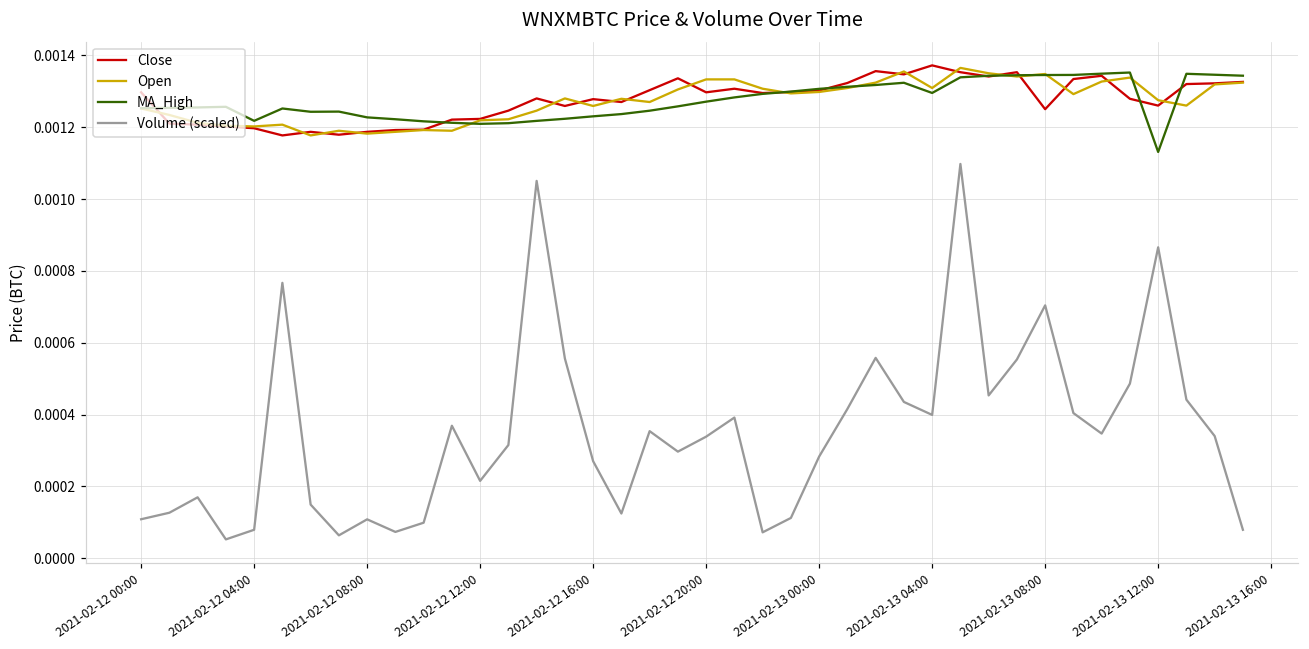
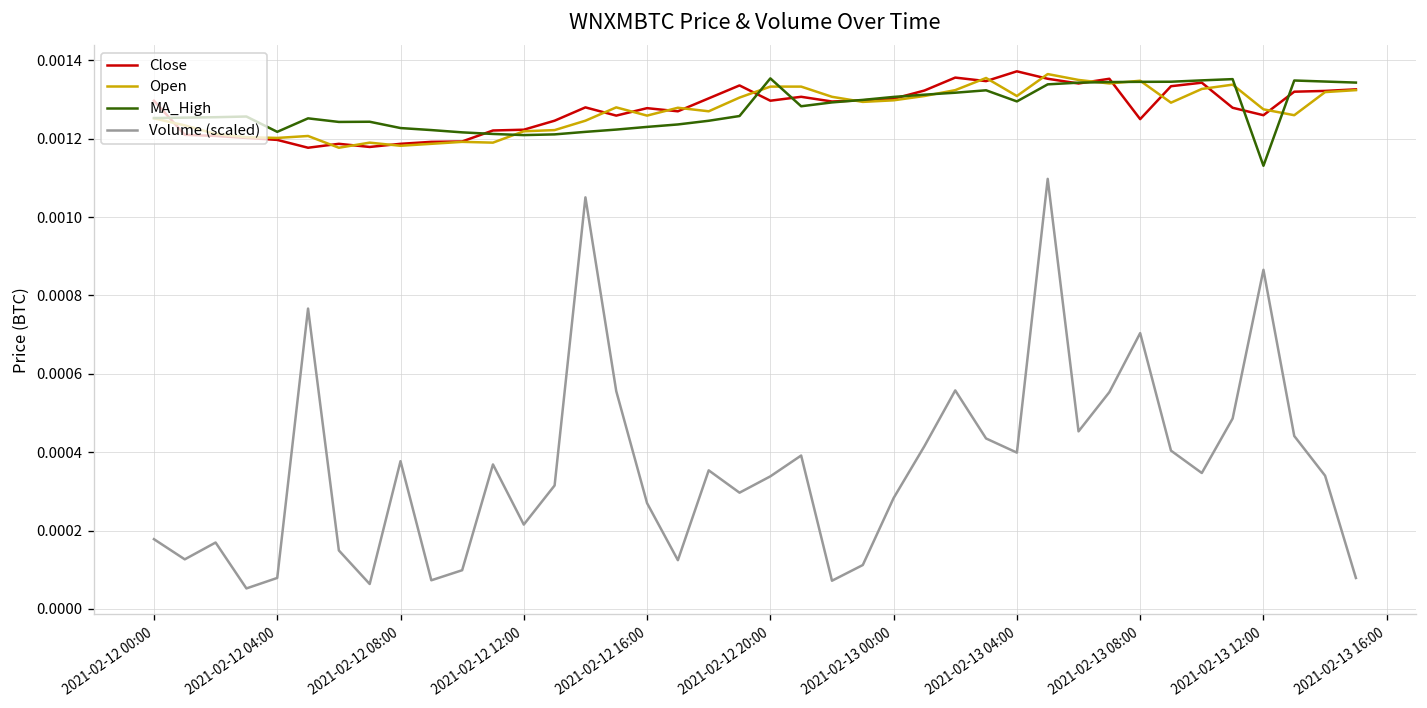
Volume (scaled), 2021-02-12 00:00: 0.00011 -> 0.00018
Volume (scaled), 2021-02-12 08:00: 0.00011 -> 0.00038
MA_High, 2021-02-12 20:00: 0.00127 -> 0.00135
